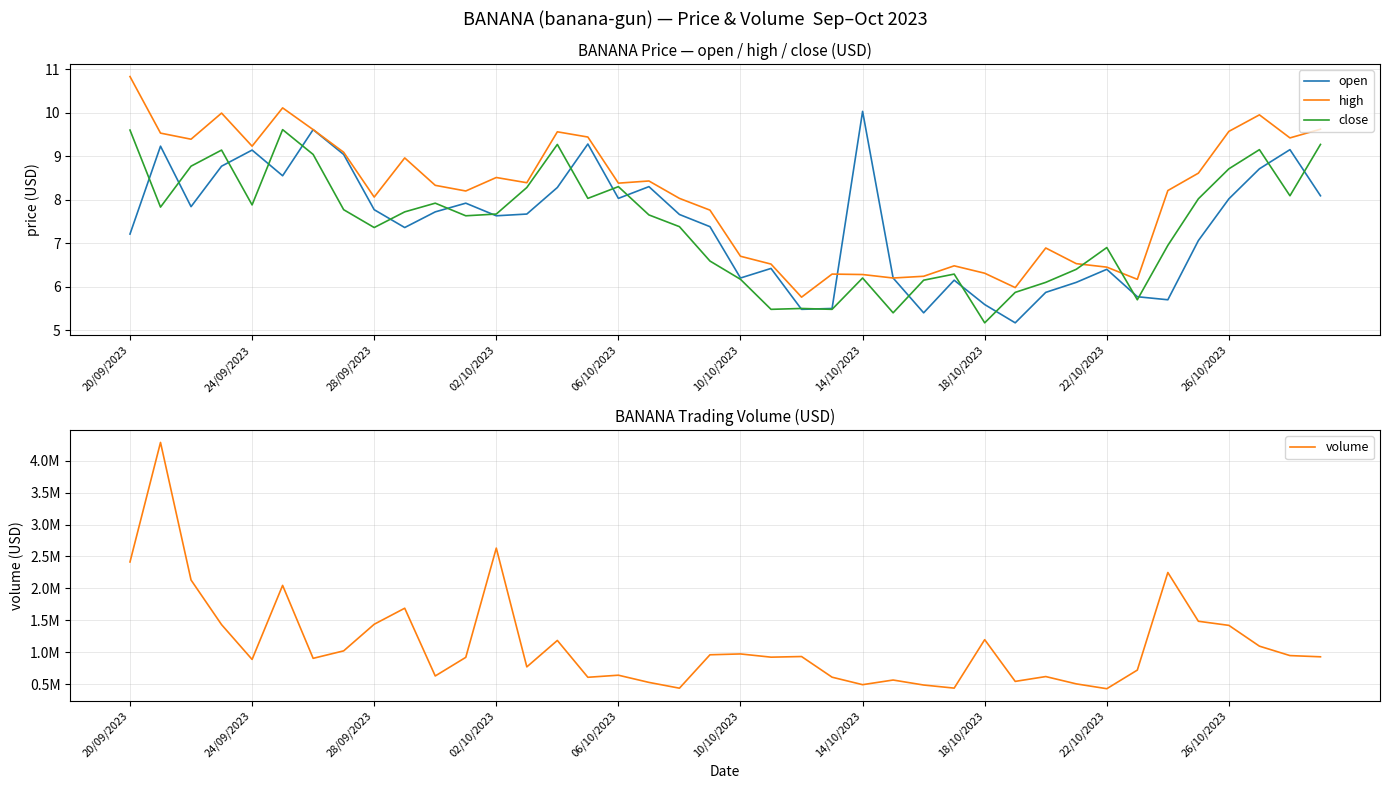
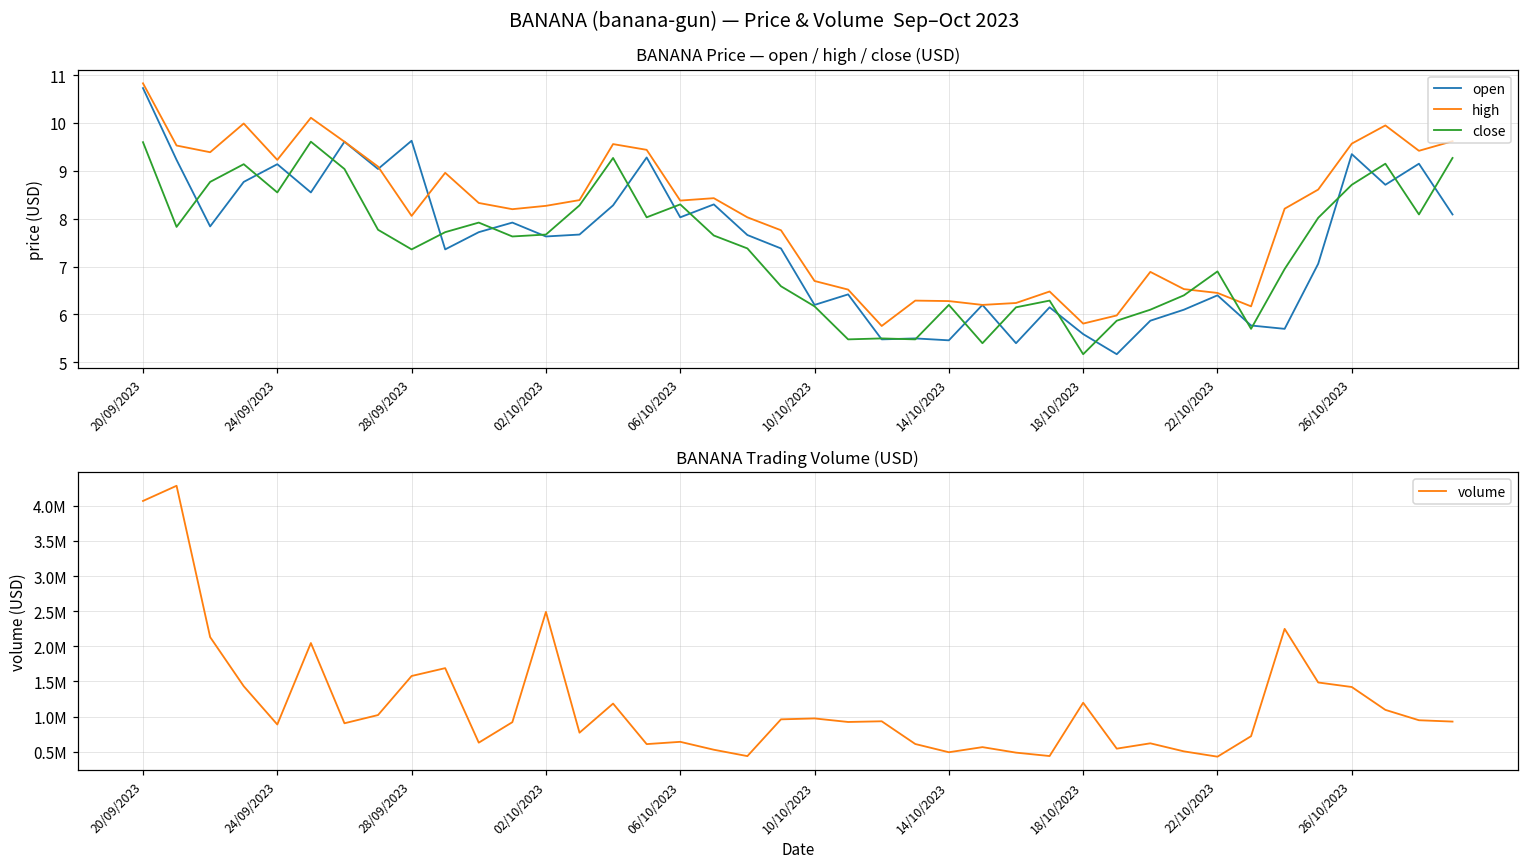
BANANA Price — open / high / close (USD), open, 20/09/2023: 7.2 -> 10.7
BANANA Price — open / high / close (USD), close, 24/09/2023: 7.9 -> 8.6
BANANA Price — open / high / close (USD), open, 28/09/2023: 7.8 -> 9.6
BANANA Price — open / high / close (USD), high, 02/10/2023: 8.5 -> 8.3
BANANA Price — open / high / close (USD), open, 14/10/2023: 10.0 -> 5.5
BANANA Price — open / high / close (USD), high, 18/10/2023: 6.3 -> 5.8
BANANA Price — open / high / close (USD), open, 26/10/2023: 8.0 -> 9.4
BANANA Trading Volume (USD), 20/09/2023: 2400000 -> 4100000
BANANA Trading Volume (USD), 28/09/2023: 1400000 -> 1600000
BANANA Trading Volume (USD), 02/10/2023: 2600000 -> 2500000
